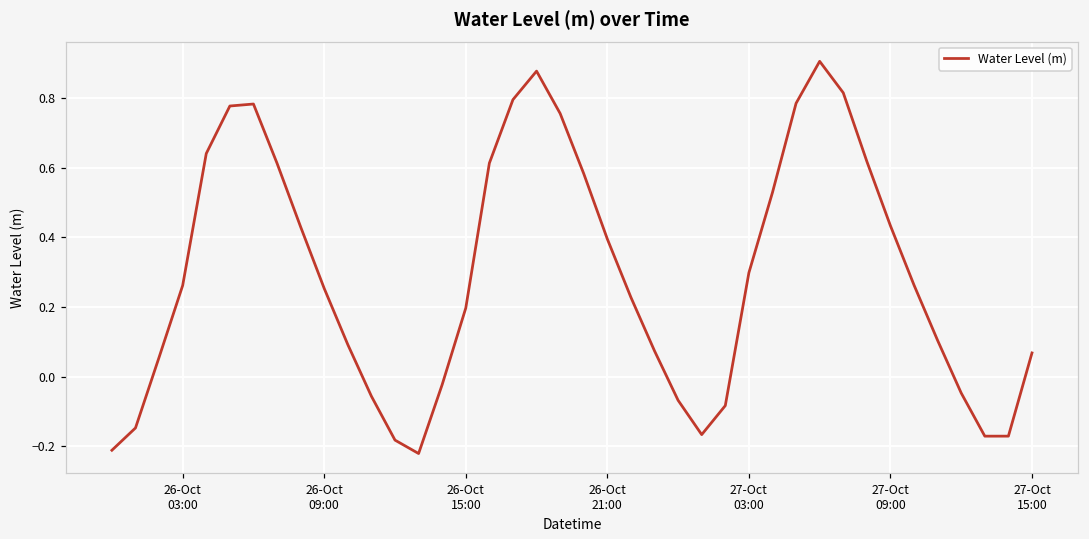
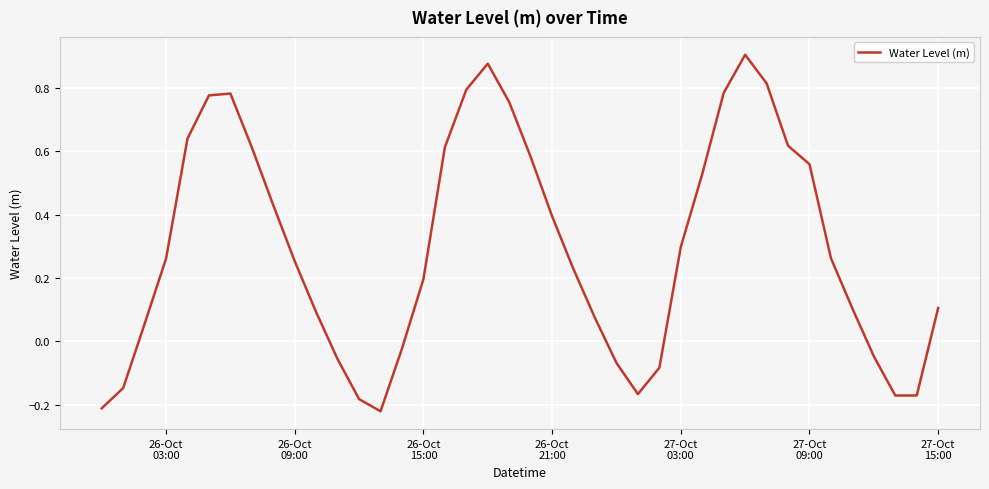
27-Oct 09:00: 0.43 -> 0.56
27-Oct 15:00: 0.07 -> 0.11
